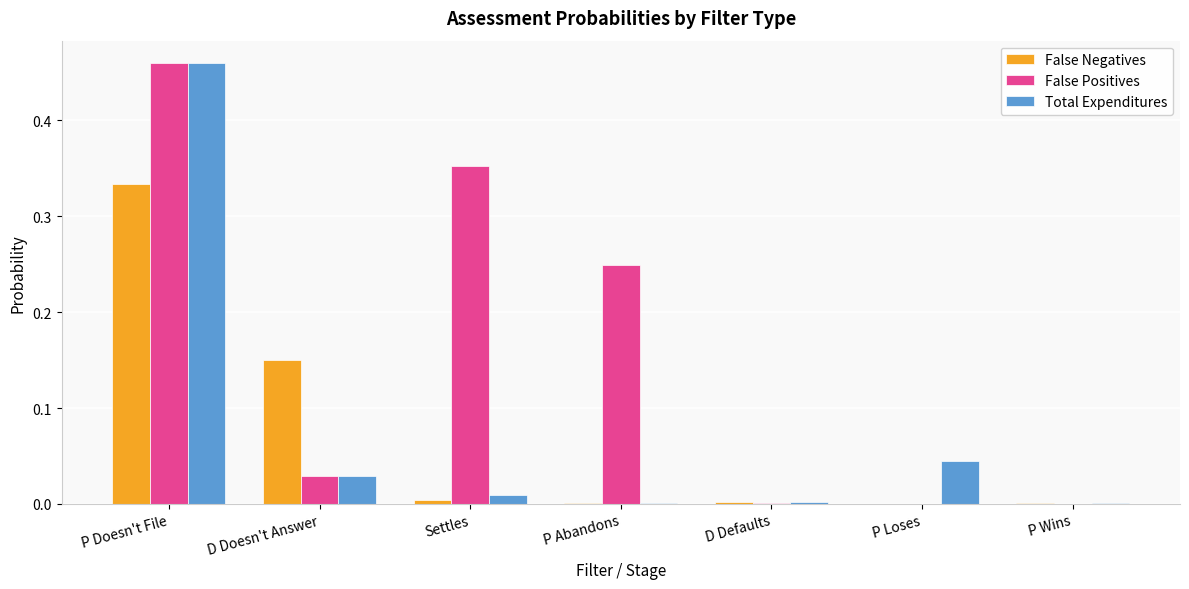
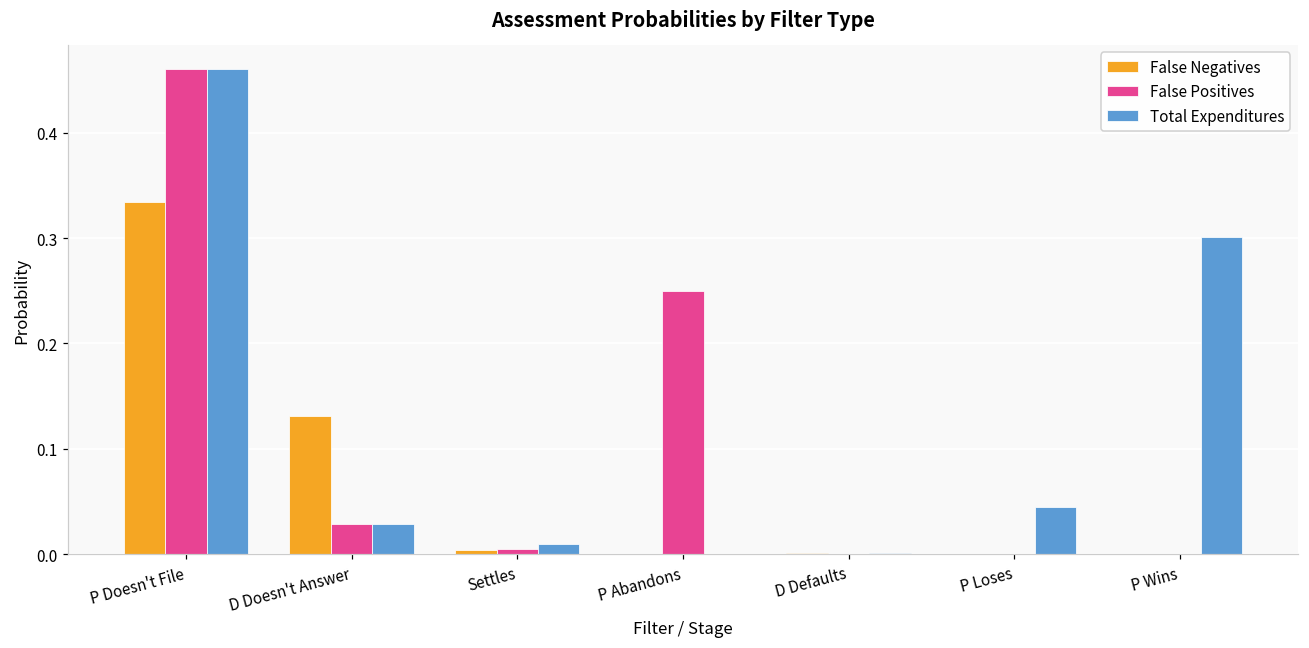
False Negatives, D Doesn't Answer: 0.15 -> 0.13
False Positives, Settles: 0.35 -> 0.01
Total Expenditures, P Wins: 0.00 -> 0.30
